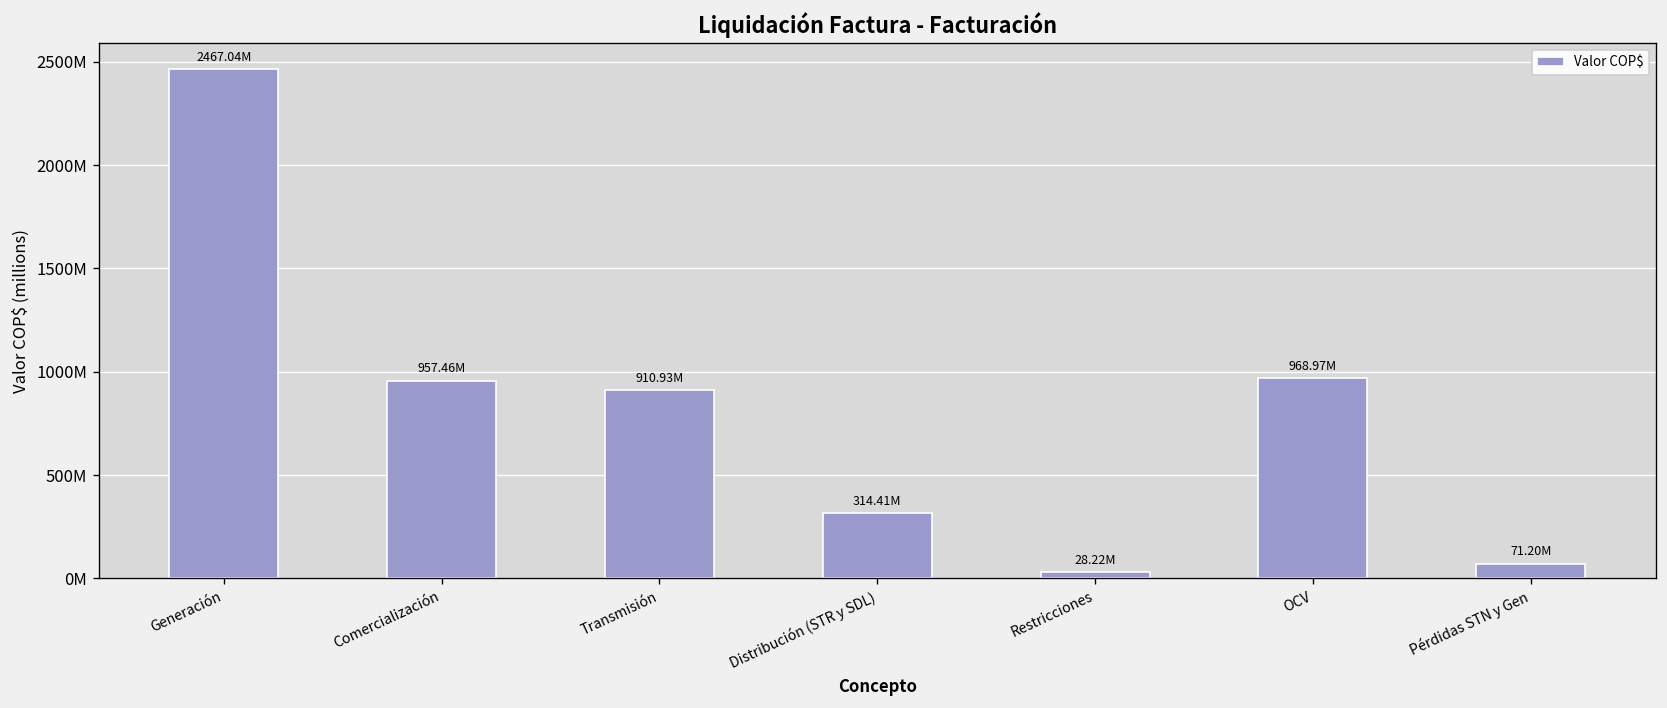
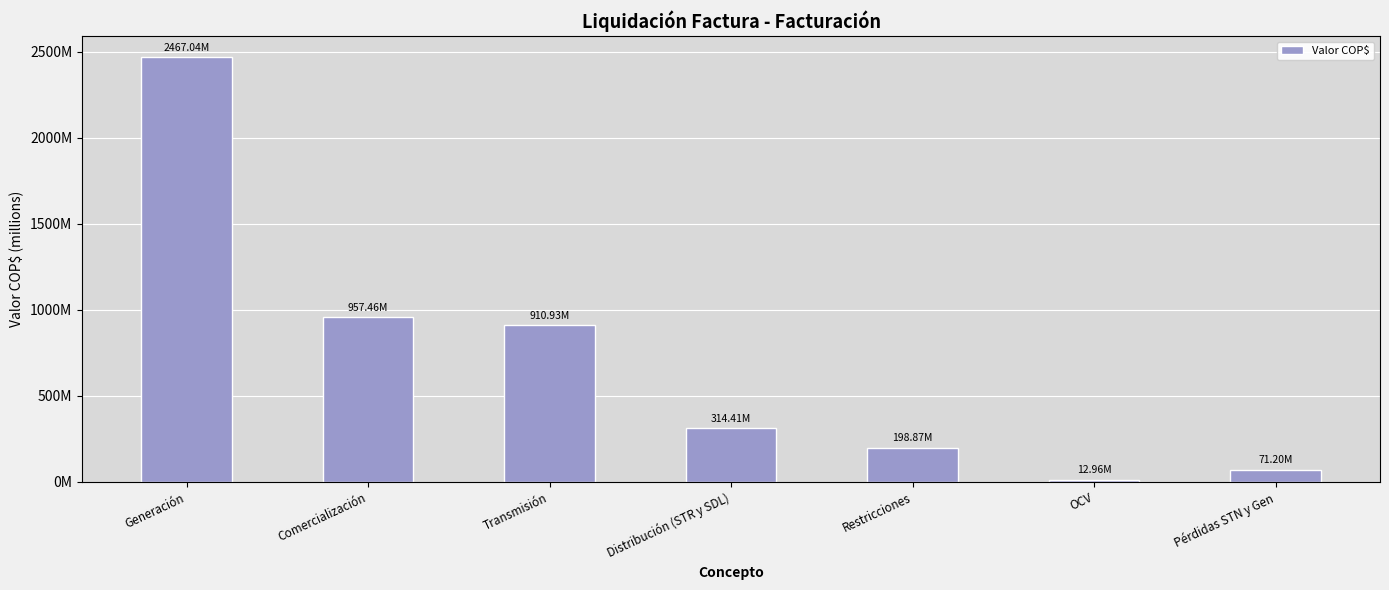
Restricciones: 28.22M -> 198.87M
OCV: 968.97M -> 12.96M
